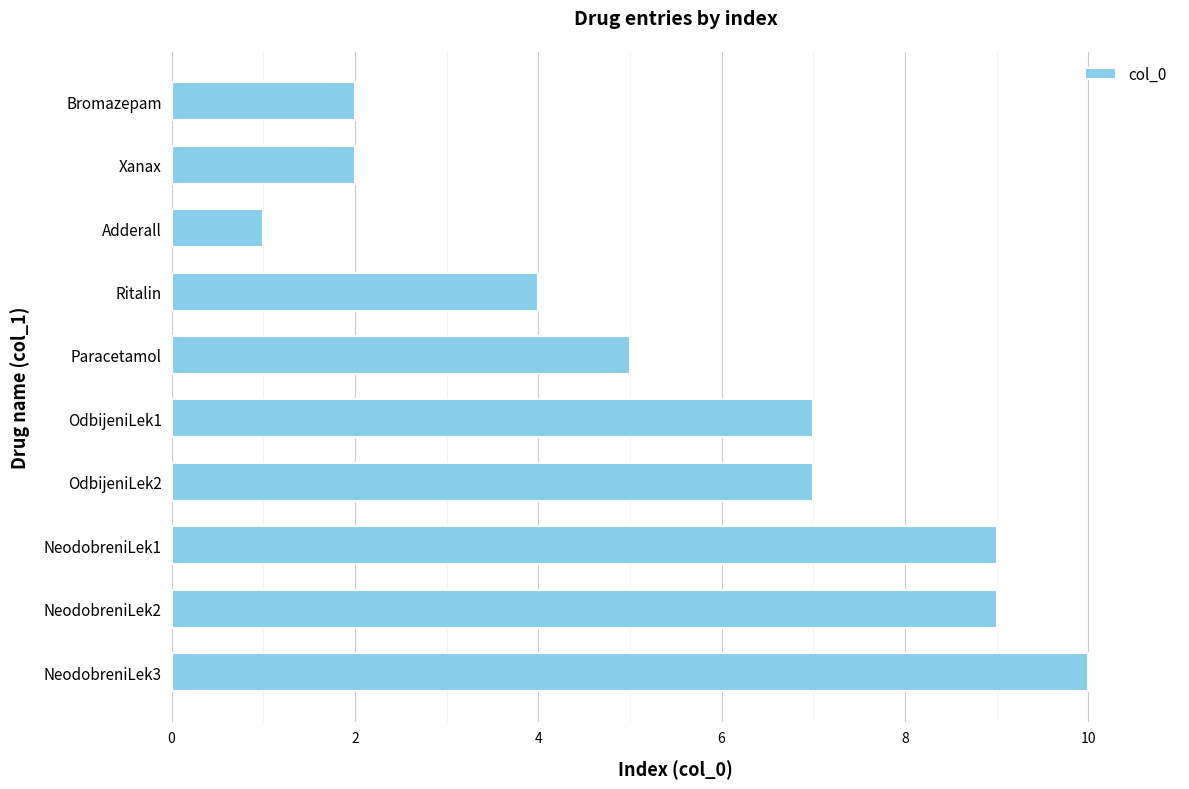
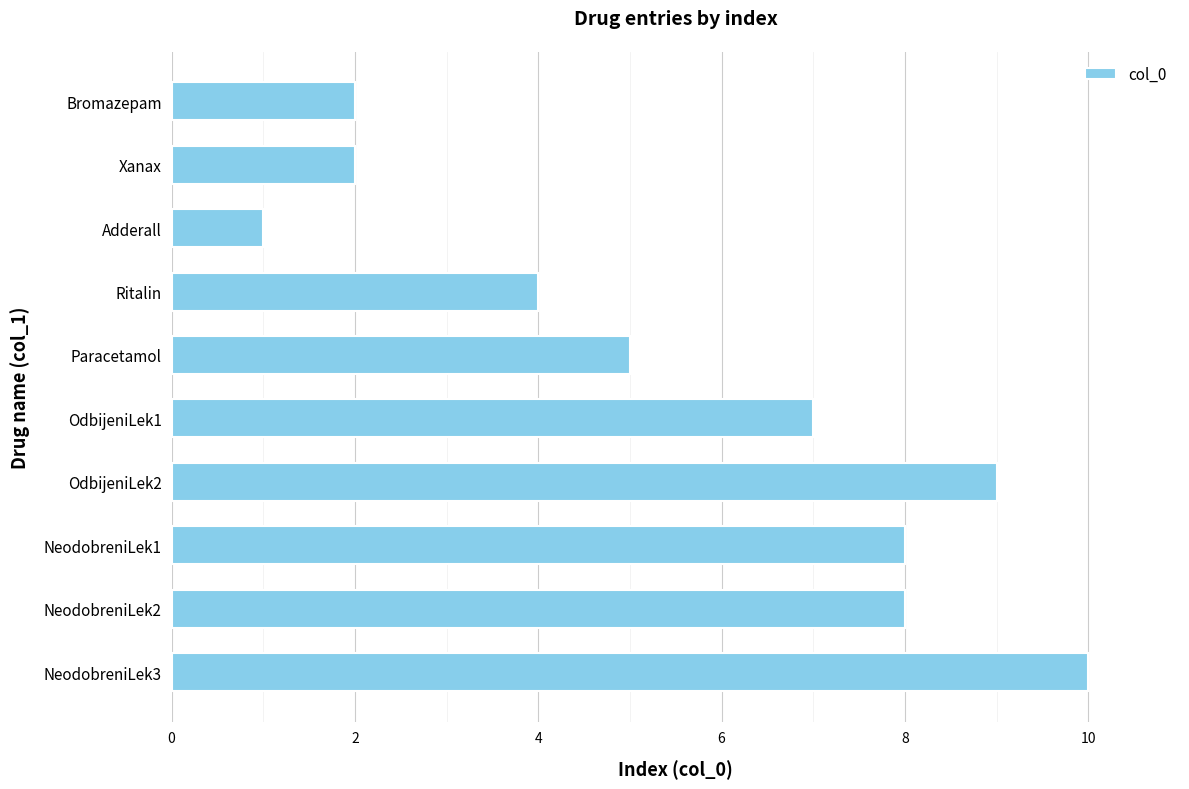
OdbijeniLek2: 7 -> 9
NeodobreniLek1: 9 -> 8
NeodobreniLek2: 9 -> 8
